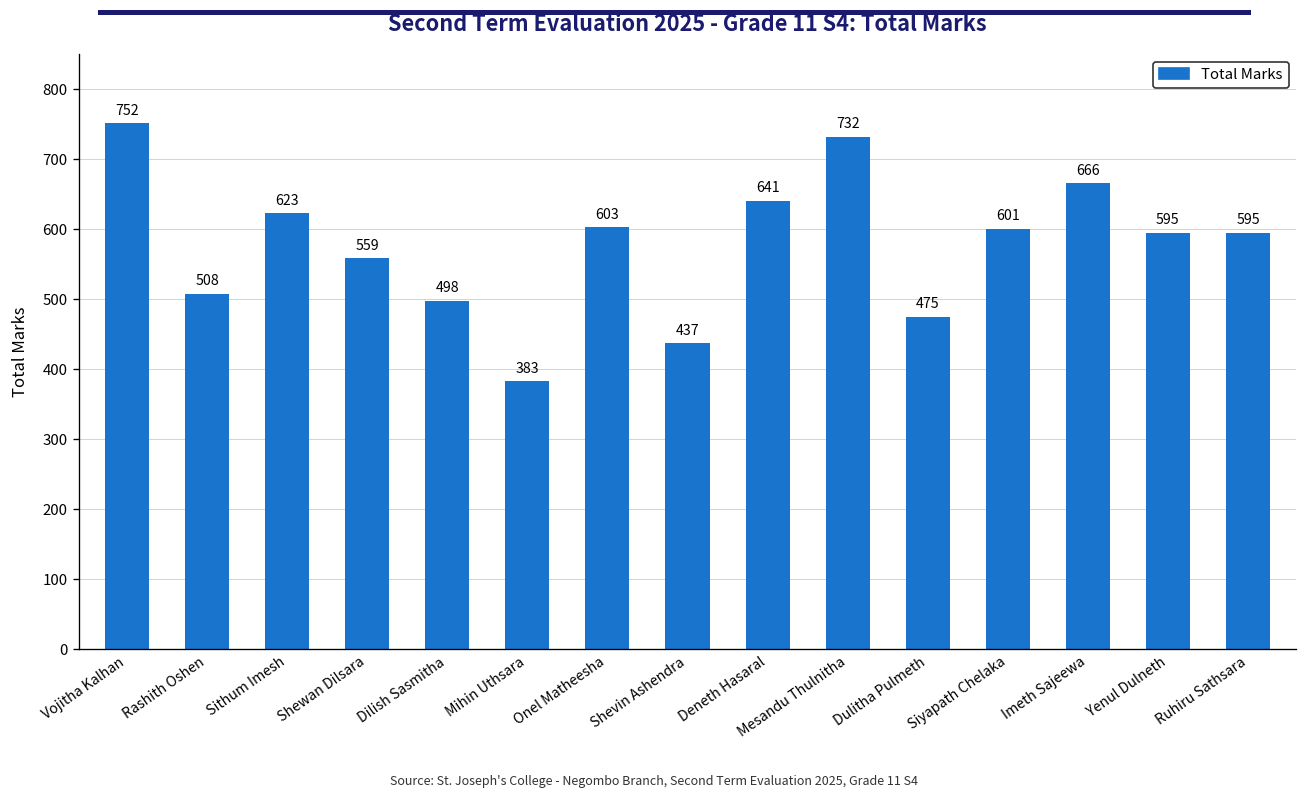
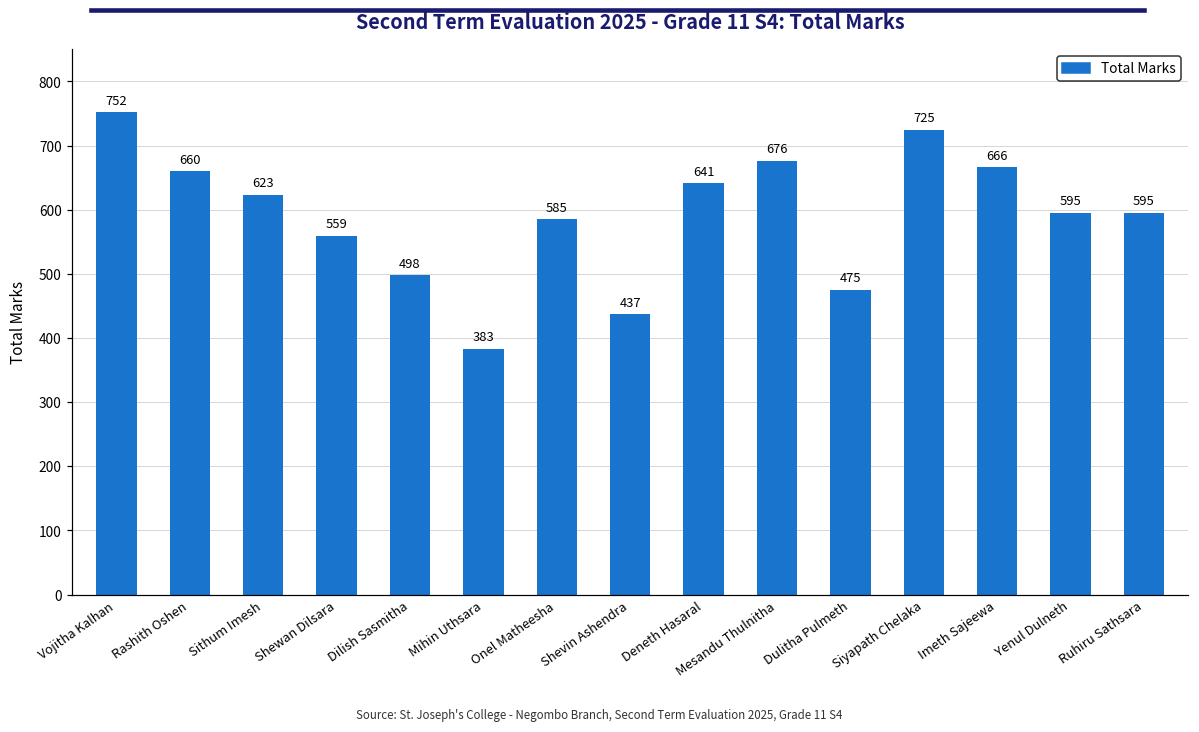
Rashith Oshen: 508 -> 660
Onel Matheesha: 603 -> 585
Mesandu Thulnitha: 732 -> 676
Siyapath Chelaka: 601 -> 725
